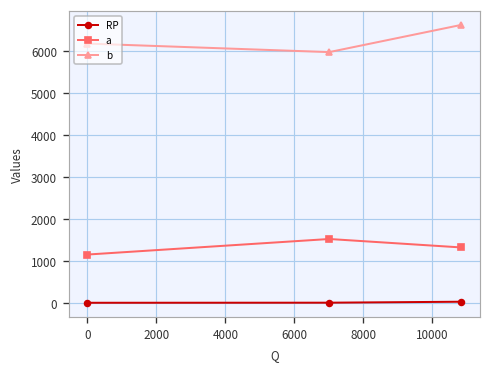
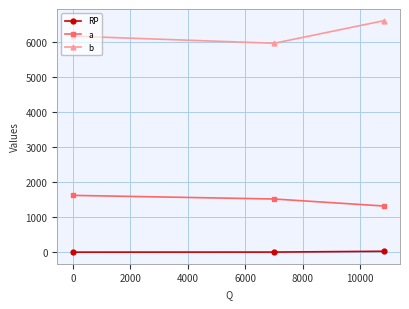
a, 0: 1100 -> 1600
